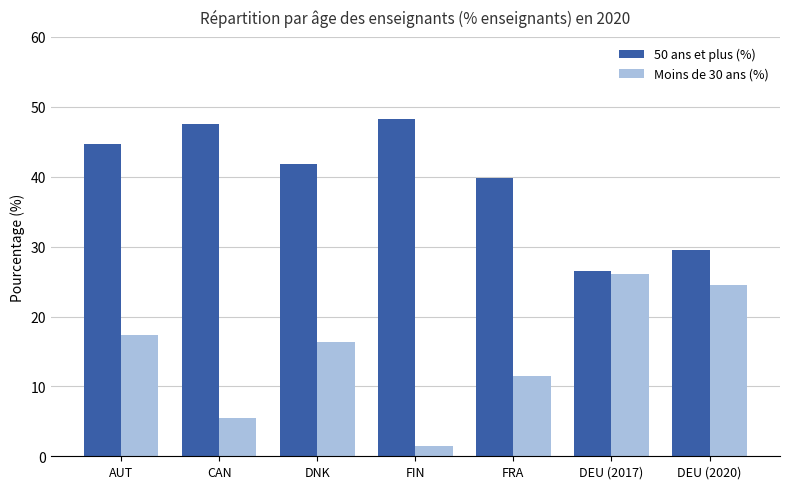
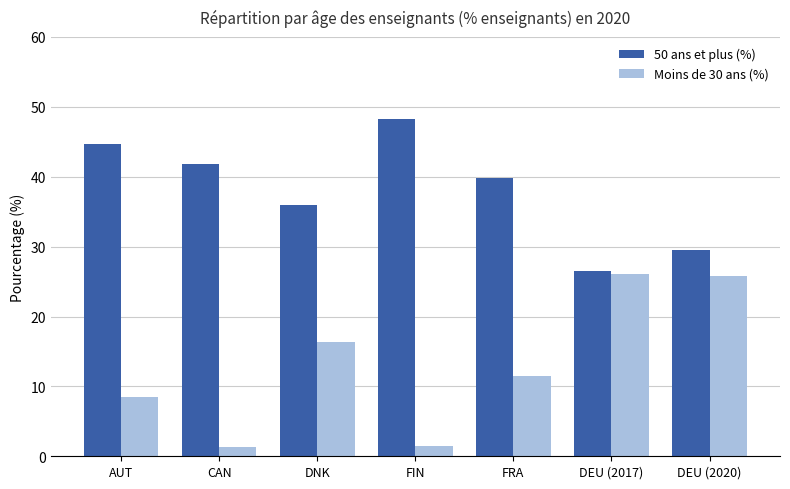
Moins de 30 ans (%), AUT: 17 -> 8
50 ans et plus (%), CAN: 48 -> 42
Moins de 30 ans (%), CAN: 5 -> 1
50 ans et plus (%), DNK: 42 -> 36
Moins de 30 ans (%), DEU (2020): 25 -> 26
